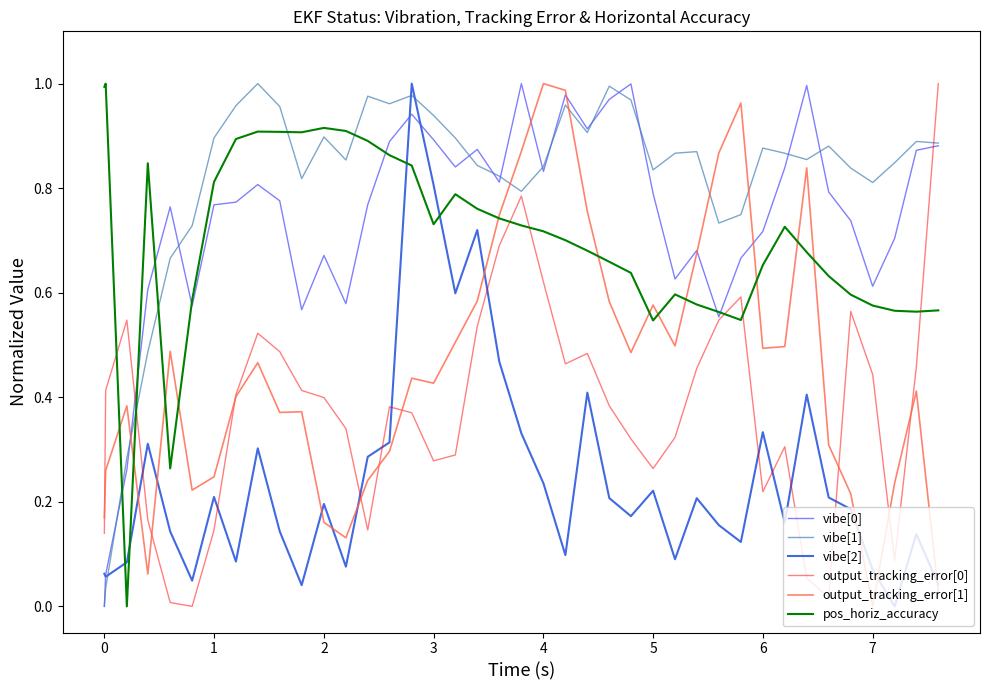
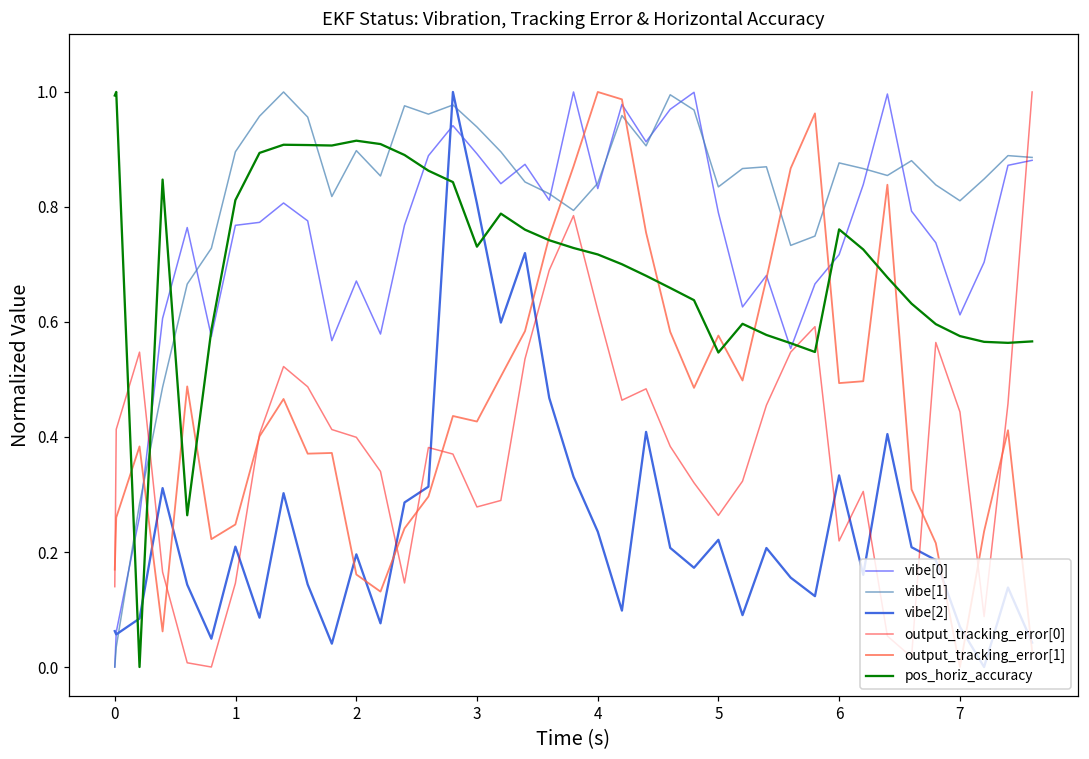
pos_horiz_accuracy, 6: 0.65 -> 0.76
